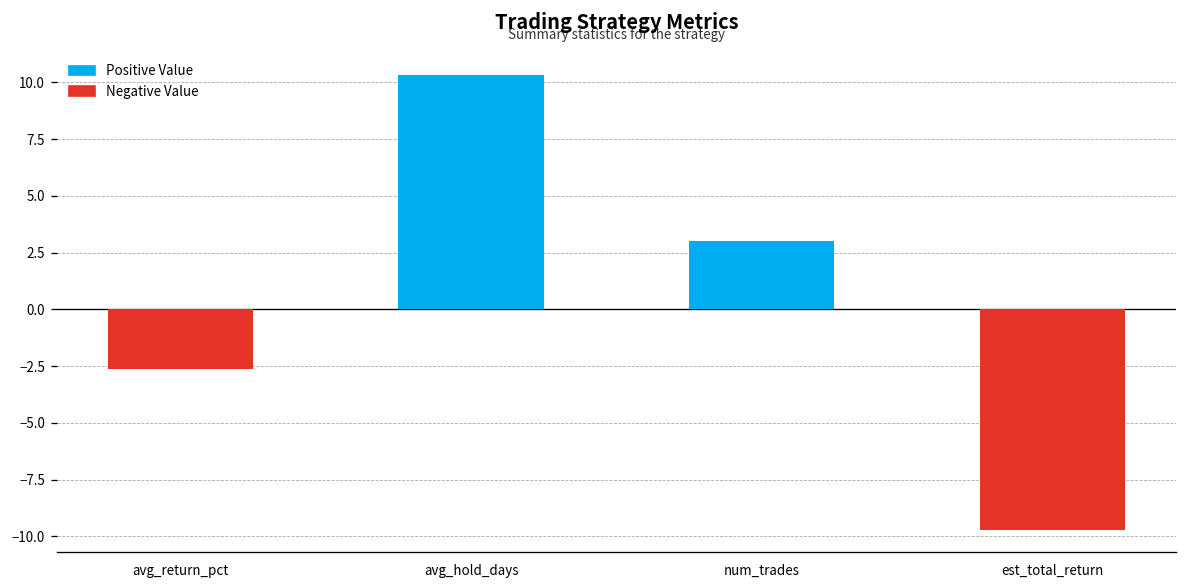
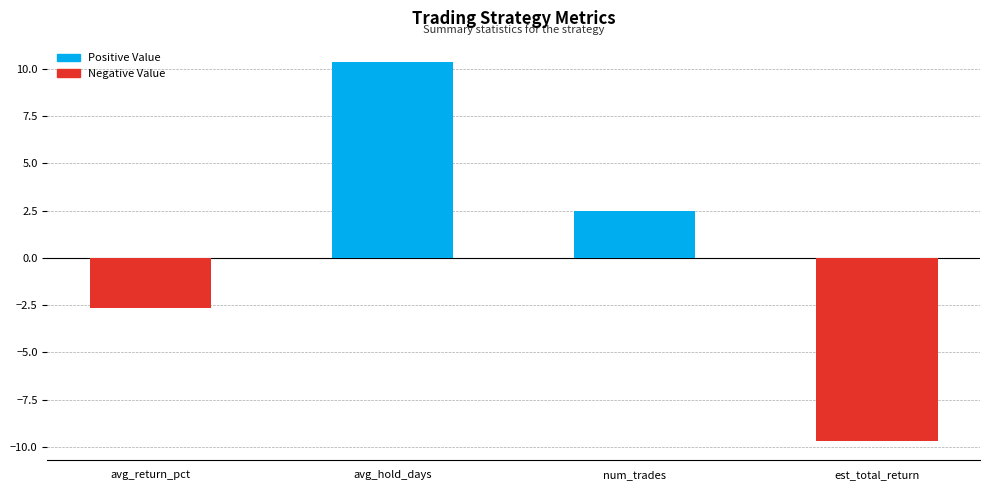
num_trades: 3.0 -> 2.5
